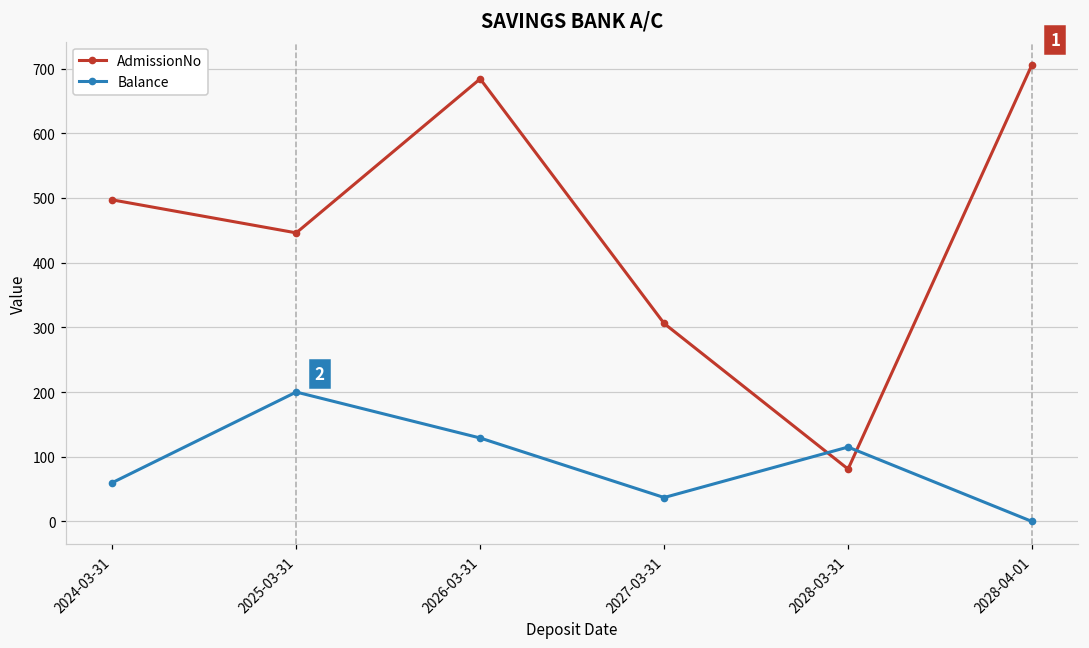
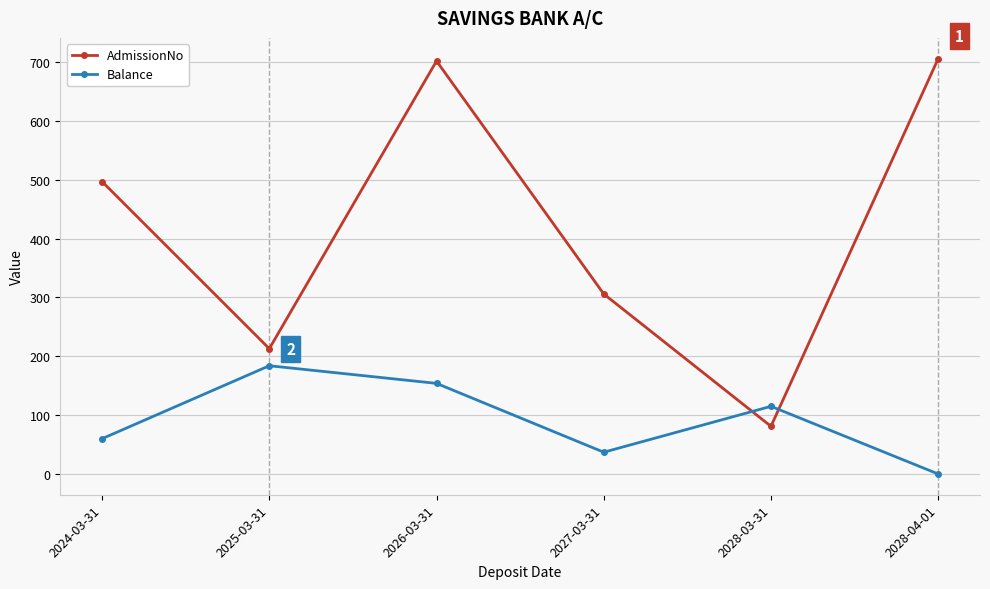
AdmissionNo, 2025-03-31: 450 -> 210
Balance, 2025-03-31: 200 -> 180
AdmissionNo, 2026-03-31: 680 -> 700
Balance, 2026-03-31: 130 -> 150
